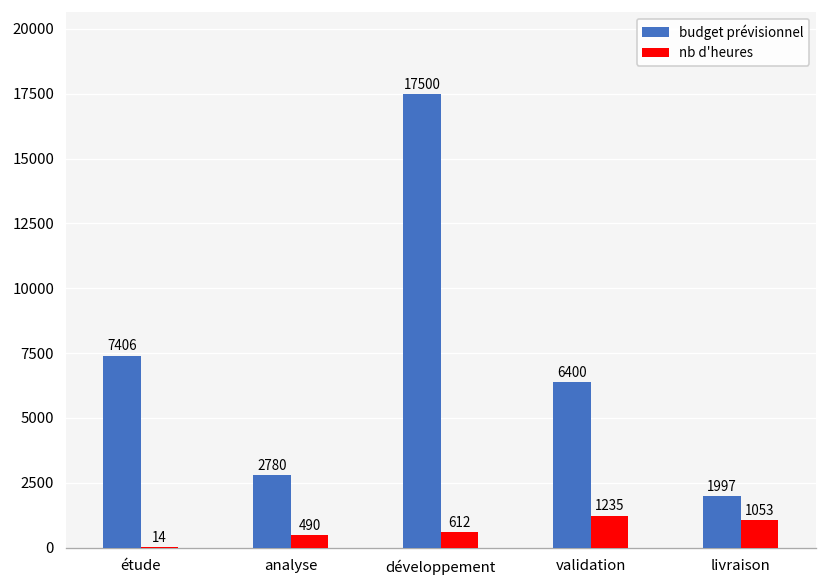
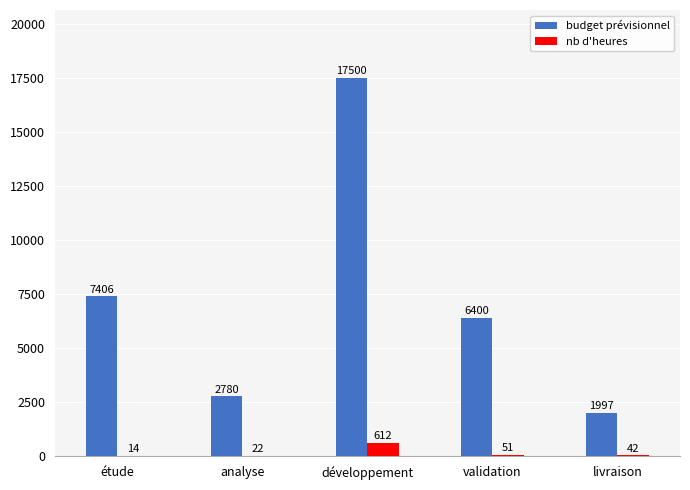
nb d'heures, analyse: 490 -> 22
nb d'heures, validation: 1235 -> 51
nb d'heures, livraison: 1053 -> 42
